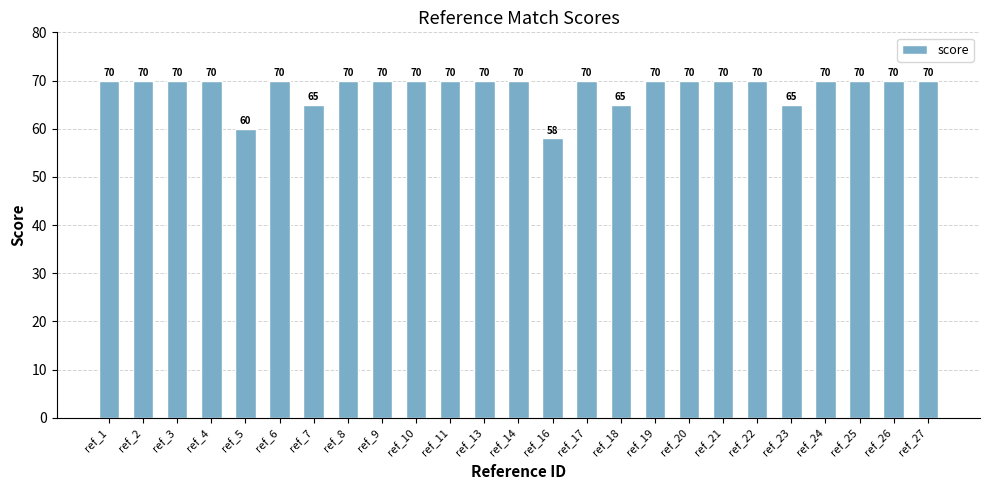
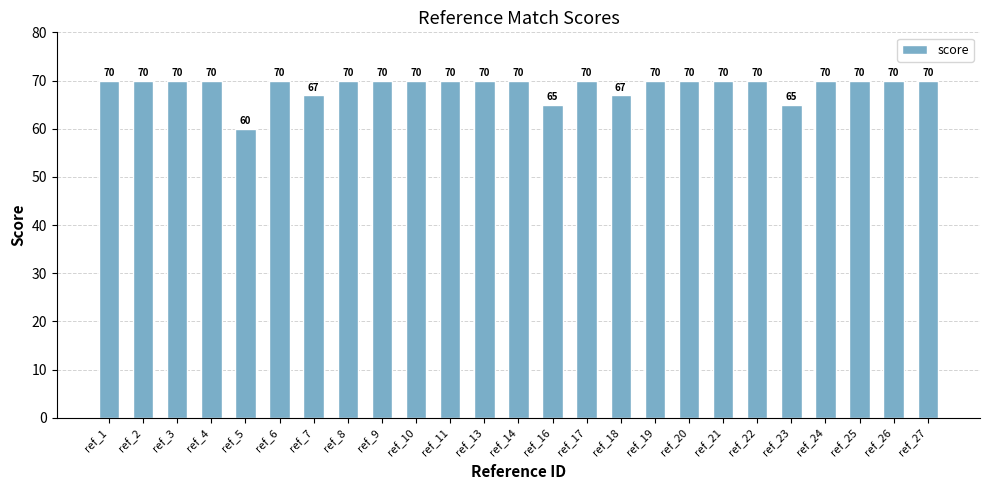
ref_7: 65 -> 67
ref_16: 58 -> 65
ref_18: 65 -> 67
